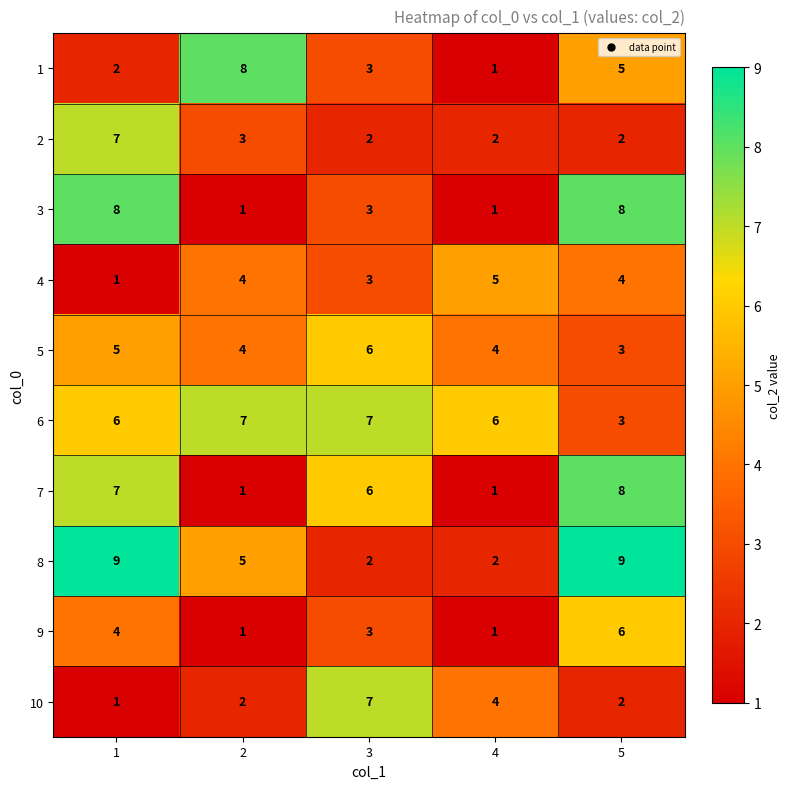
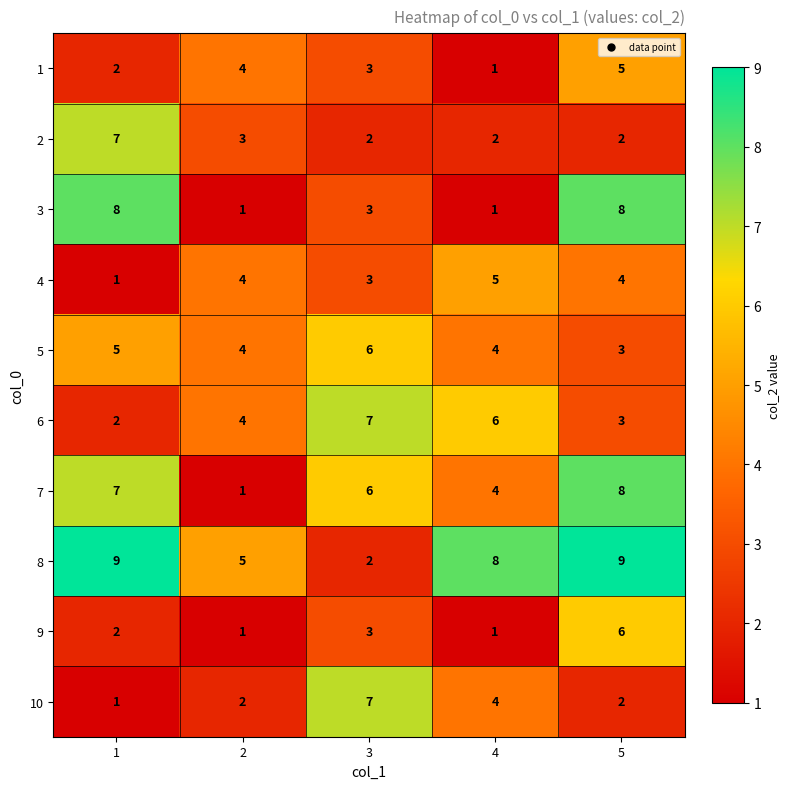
1, 2: 8 -> 4
6, 1: 6 -> 2
6, 2: 7 -> 4
7, 4: 1 -> 4
8, 4: 2 -> 8
9, 1: 4 -> 2
